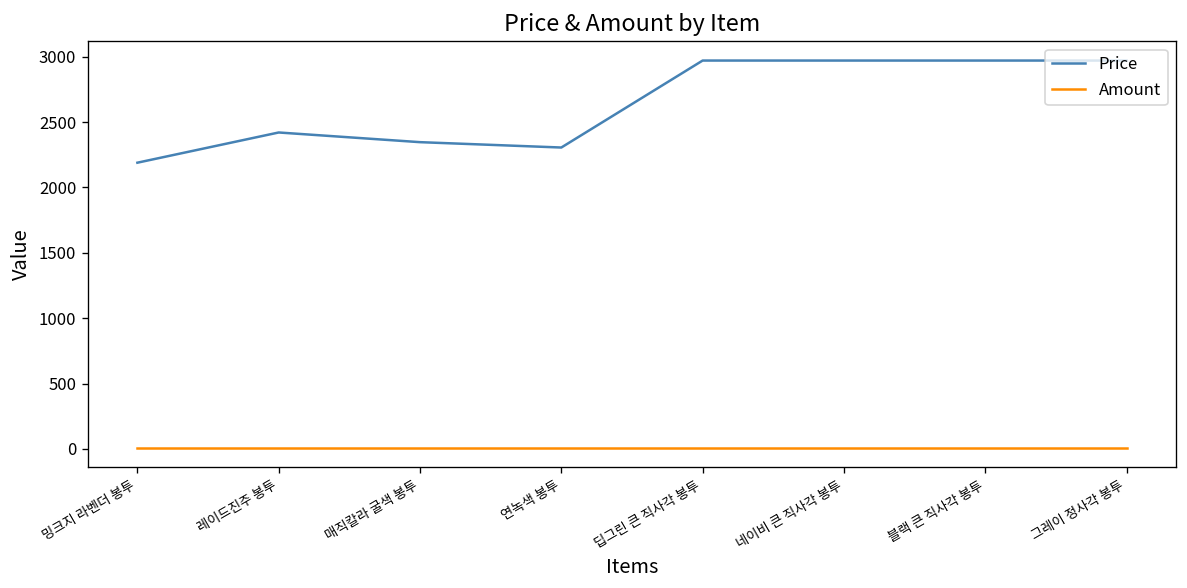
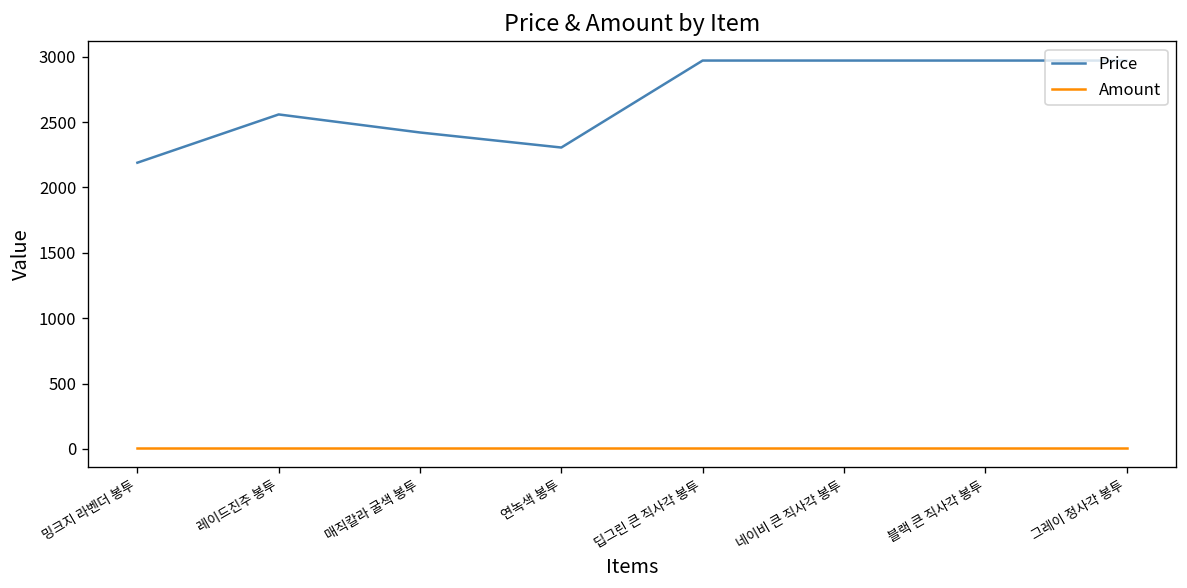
Price, 레이드진주 봉투: 2420 -> 2560
Price, 매직칼라 굴색 봉투: 2350 -> 2420
